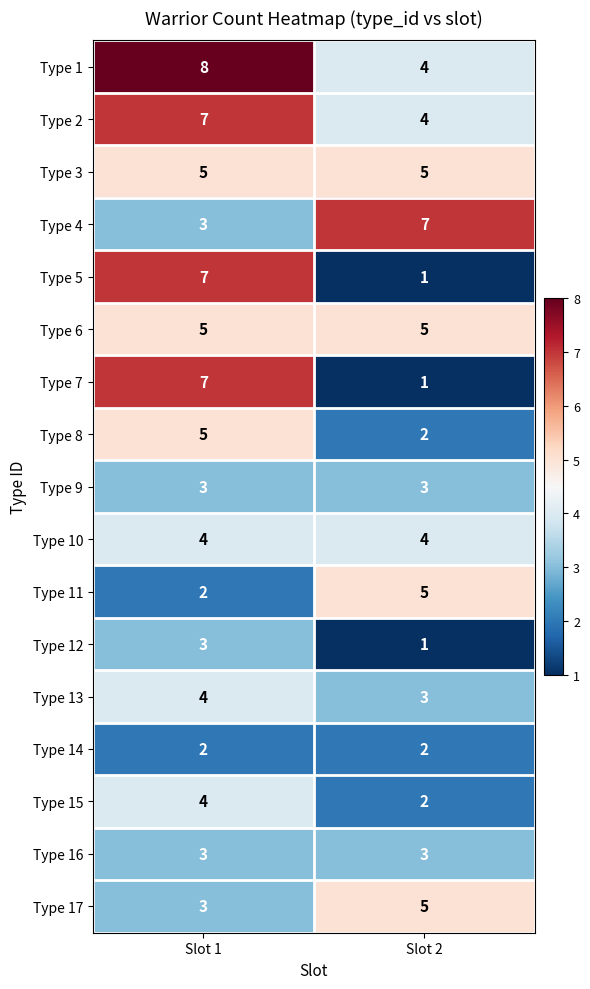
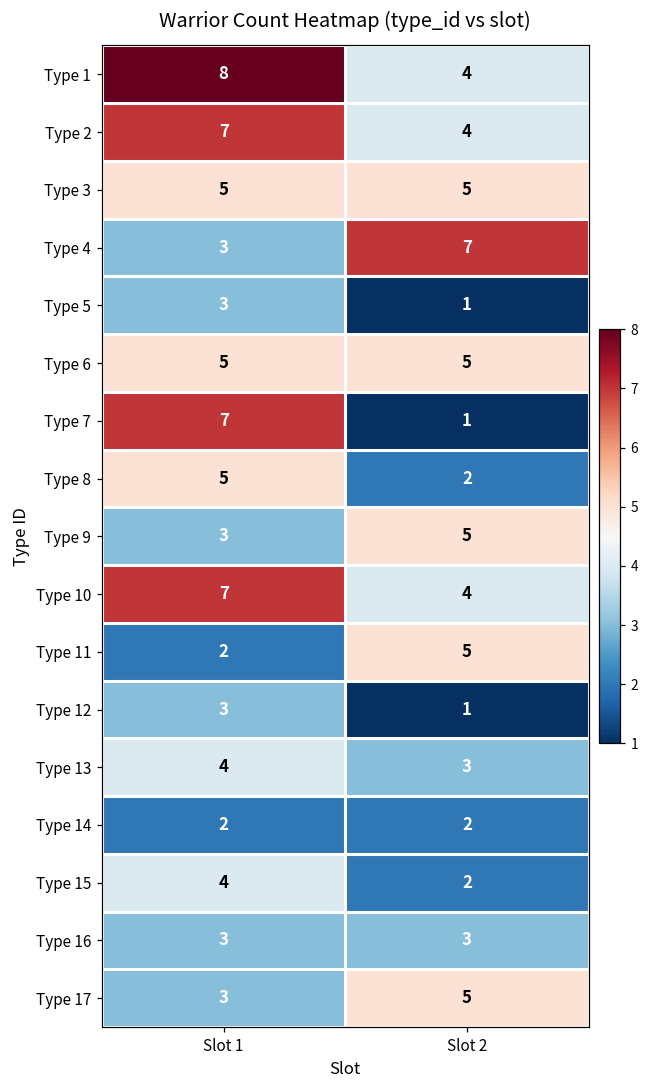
Type 5, Slot 1: 7 -> 3
Type 9, Slot 2: 3 -> 5
Type 10, Slot 1: 4 -> 7
